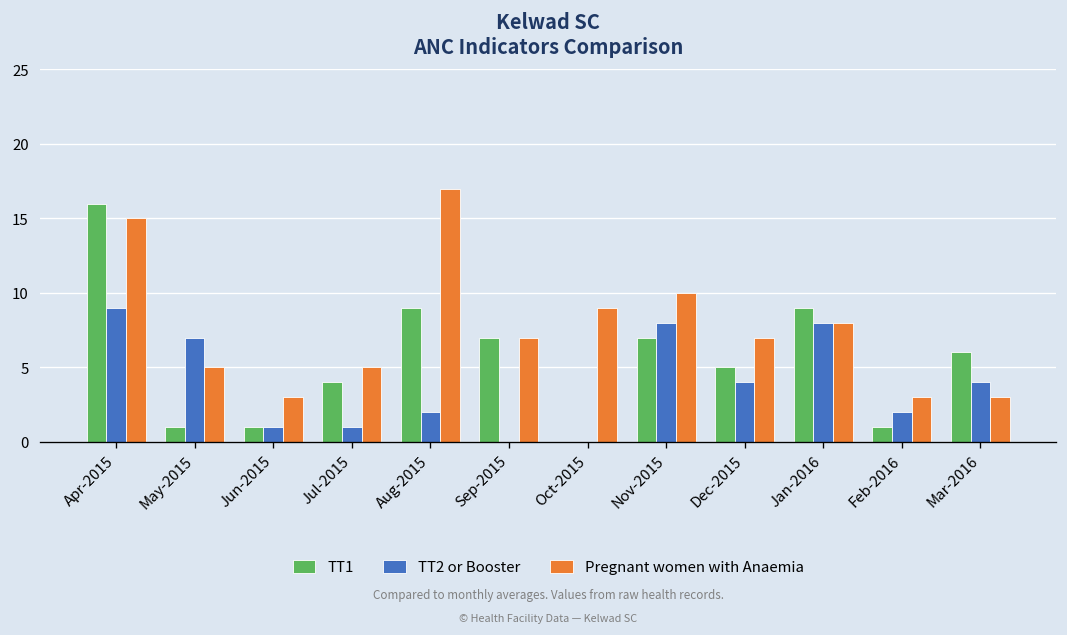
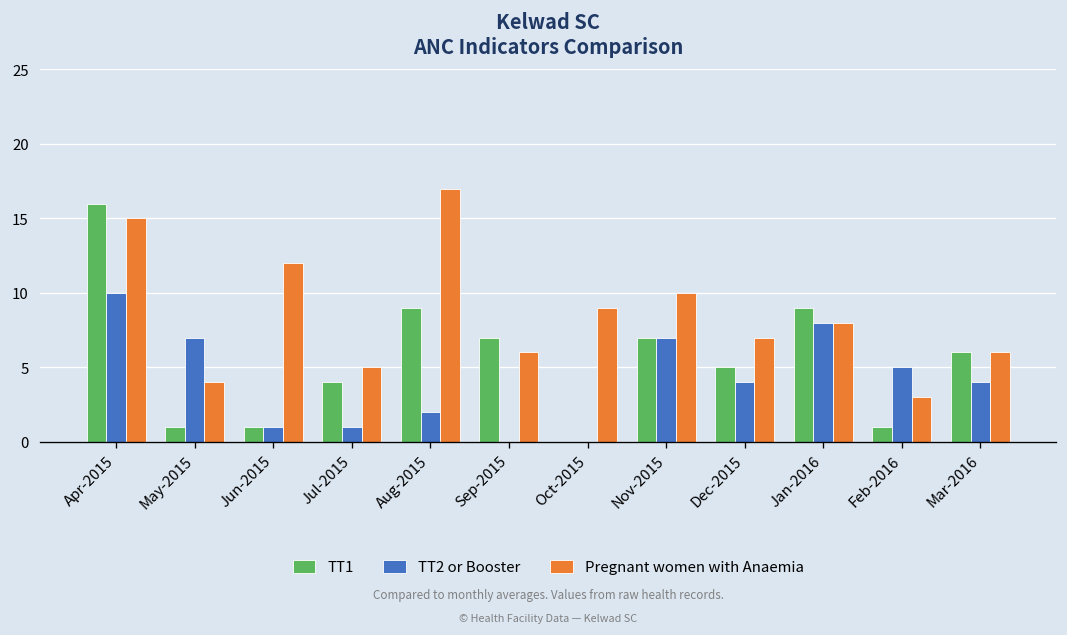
TT2 or Booster, Apr-2015: 9 -> 10
Pregnant women with Anaemia, May-2015: 5 -> 4
Pregnant women with Anaemia, Jun-2015: 3 -> 12
Pregnant women with Anaemia, Sep-2015: 7 -> 6
TT2 or Booster, Nov-2015: 8 -> 7
TT2 or Booster, Feb-2016: 2 -> 5
Pregnant women with Anaemia, Mar-2016: 3 -> 6
